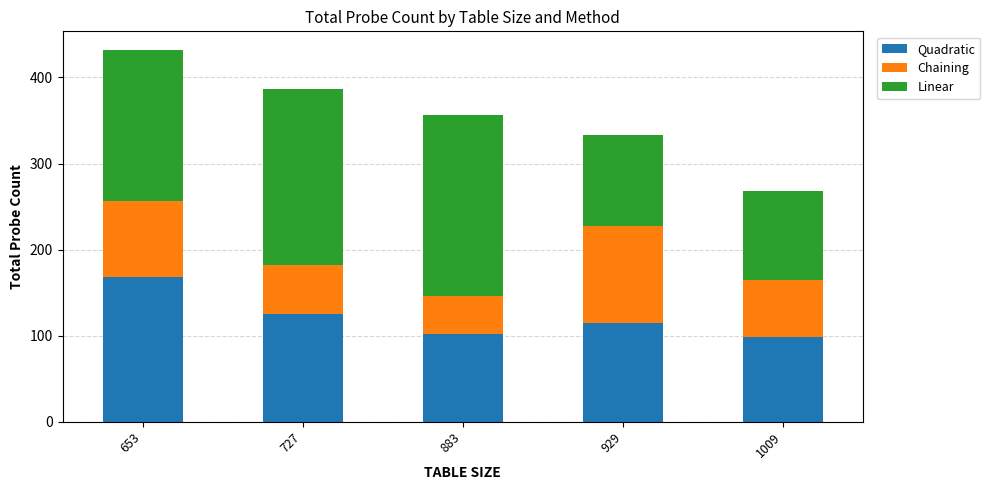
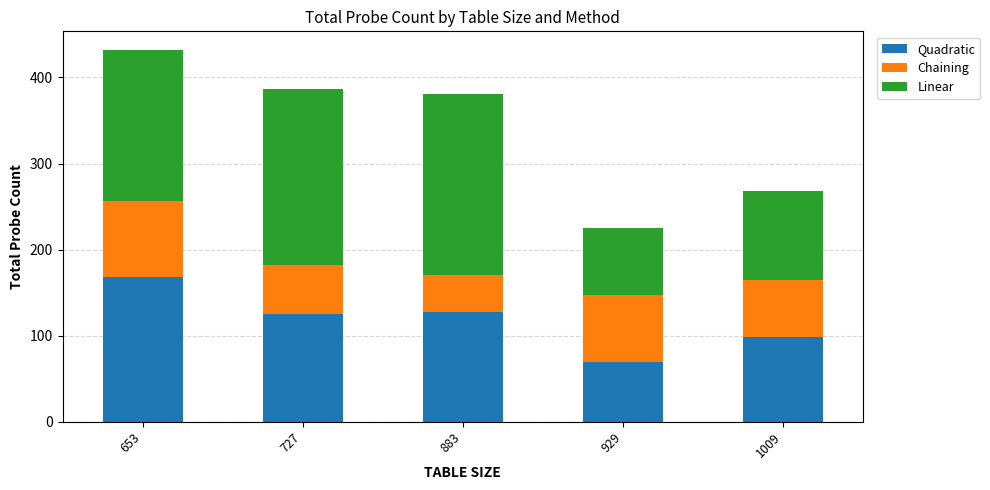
Quadratic, 883: 100 -> 130
Quadratic, 929: 120 -> 70
Chaining, 929: 110 -> 80
Linear, 929: 110 -> 80
